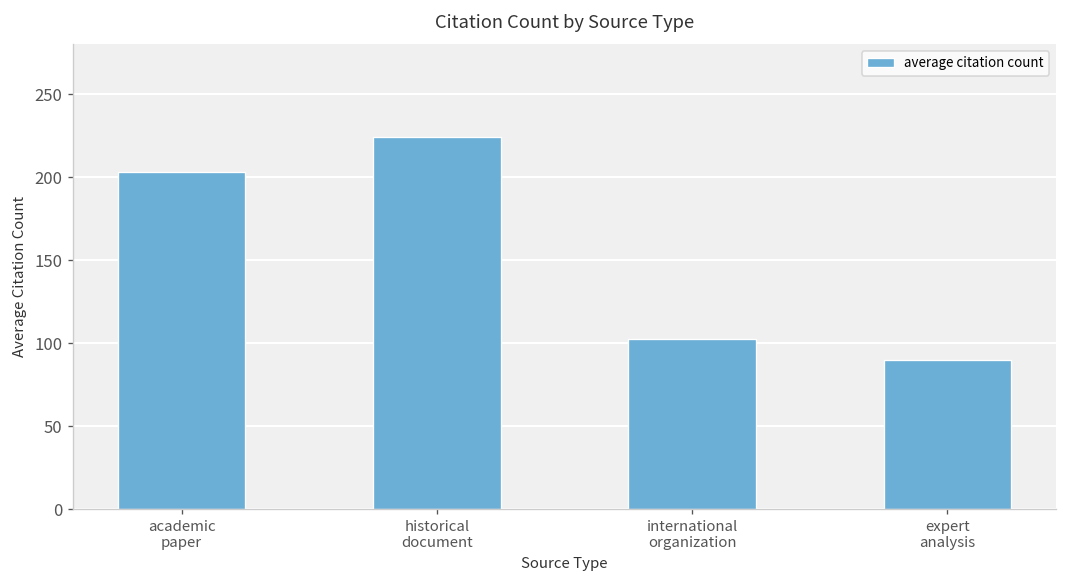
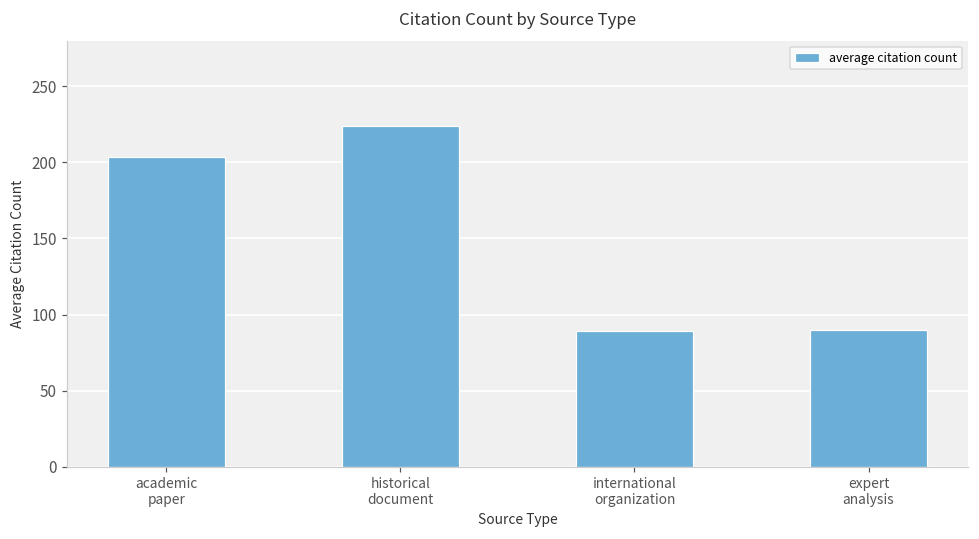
international organization: 102 -> 89
